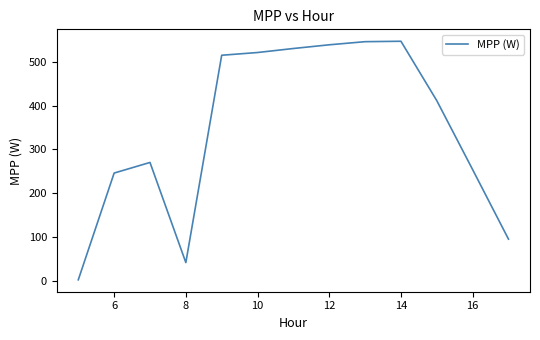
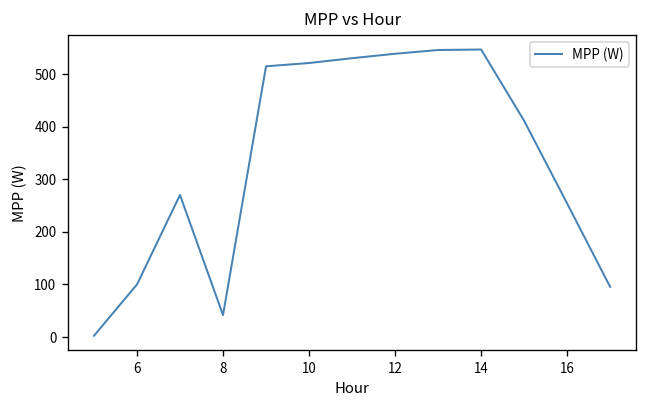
6: 250 -> 100
